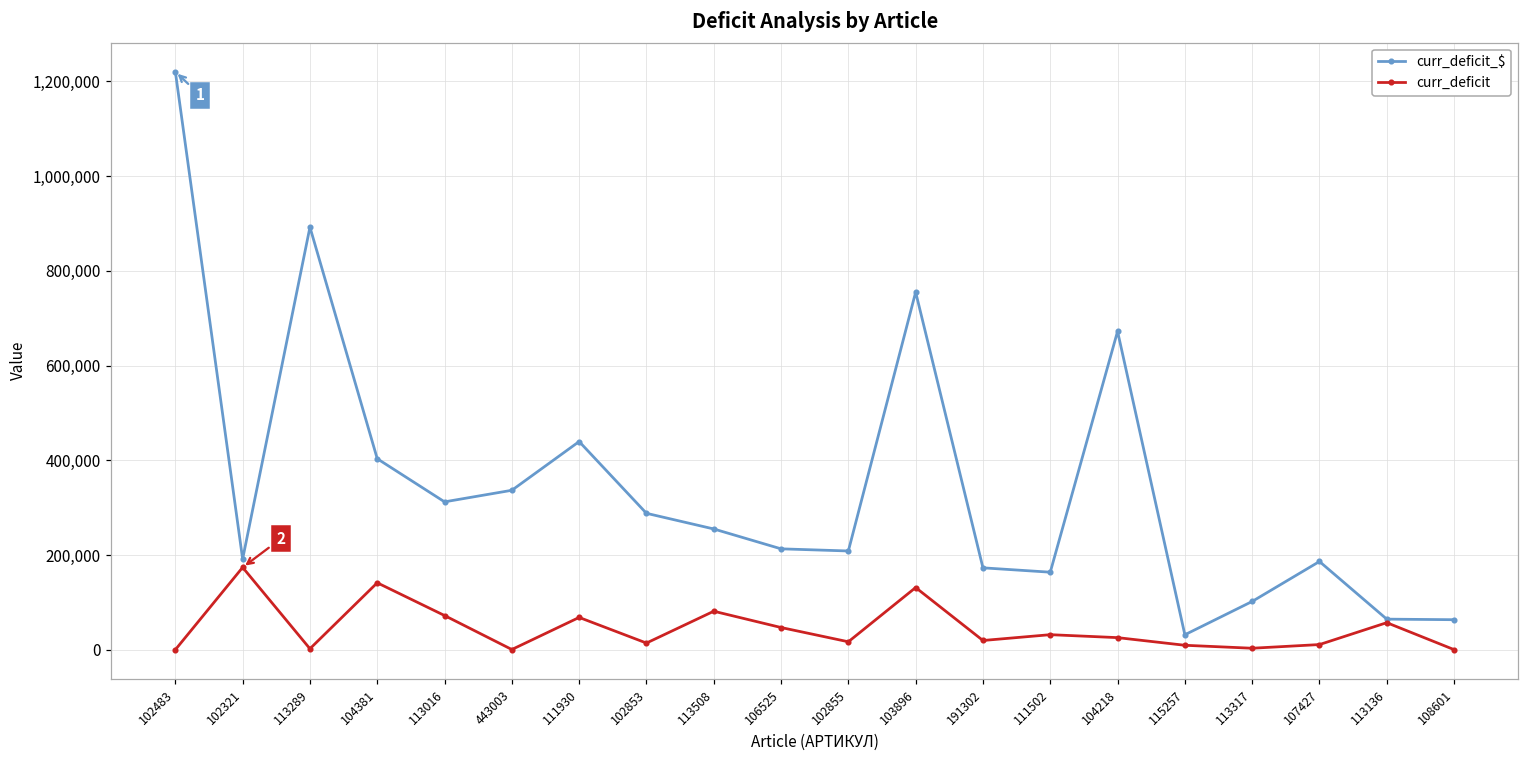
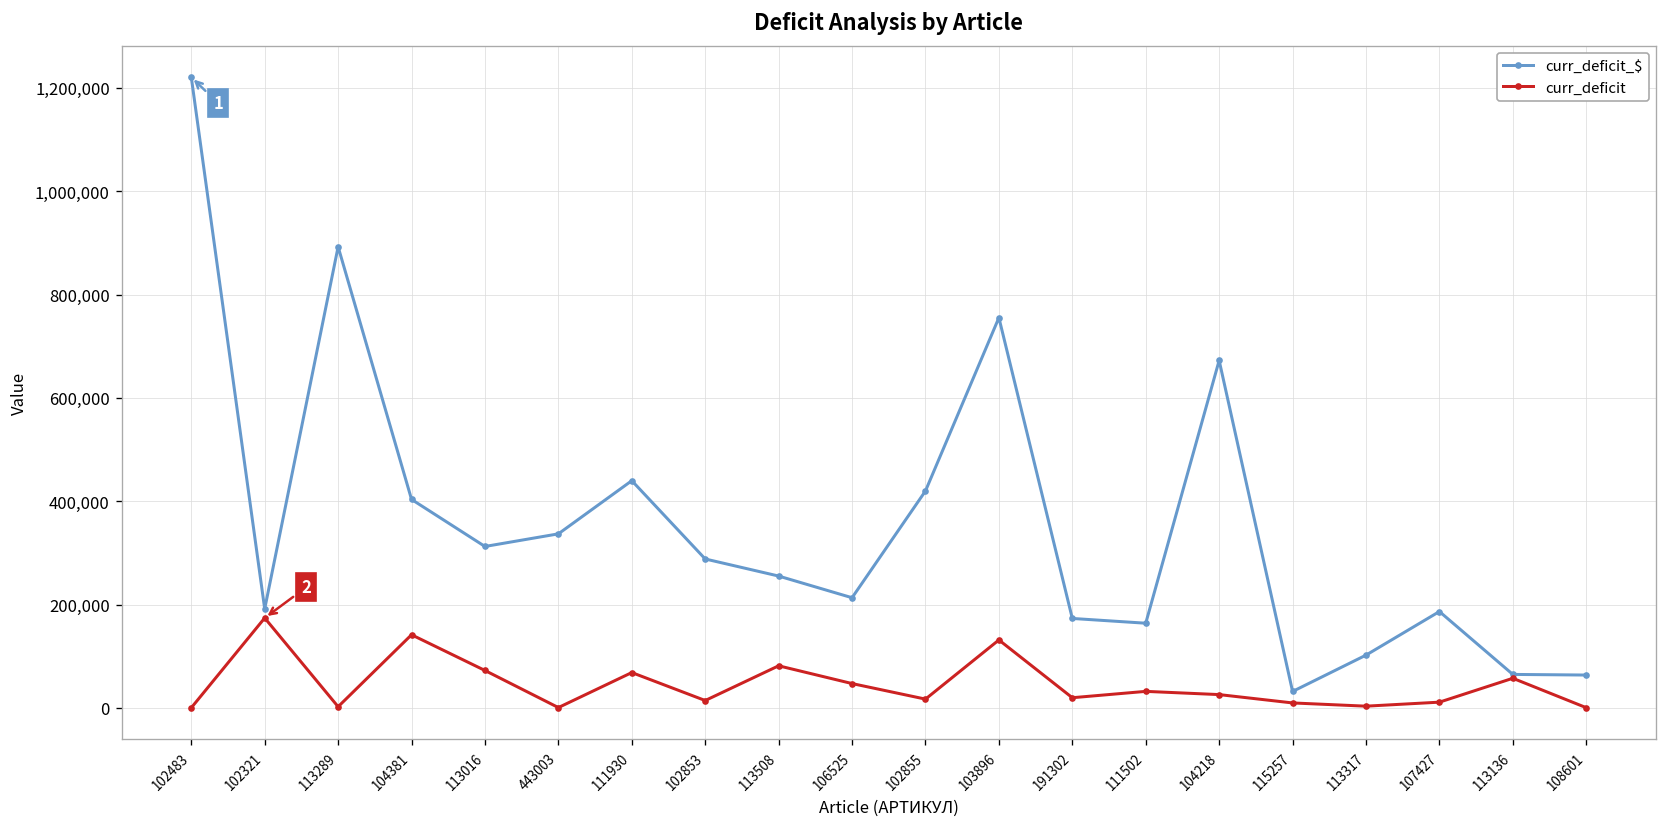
curr_deficit_$, 102855: 210,000 -> 420,000
